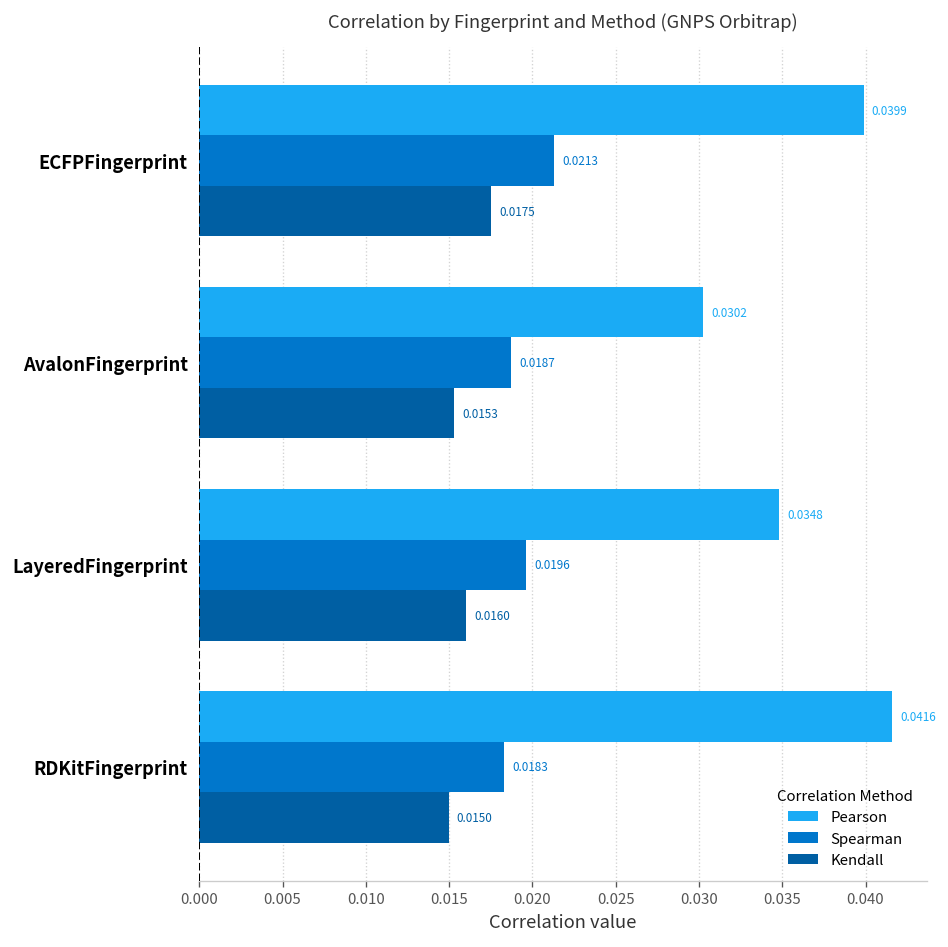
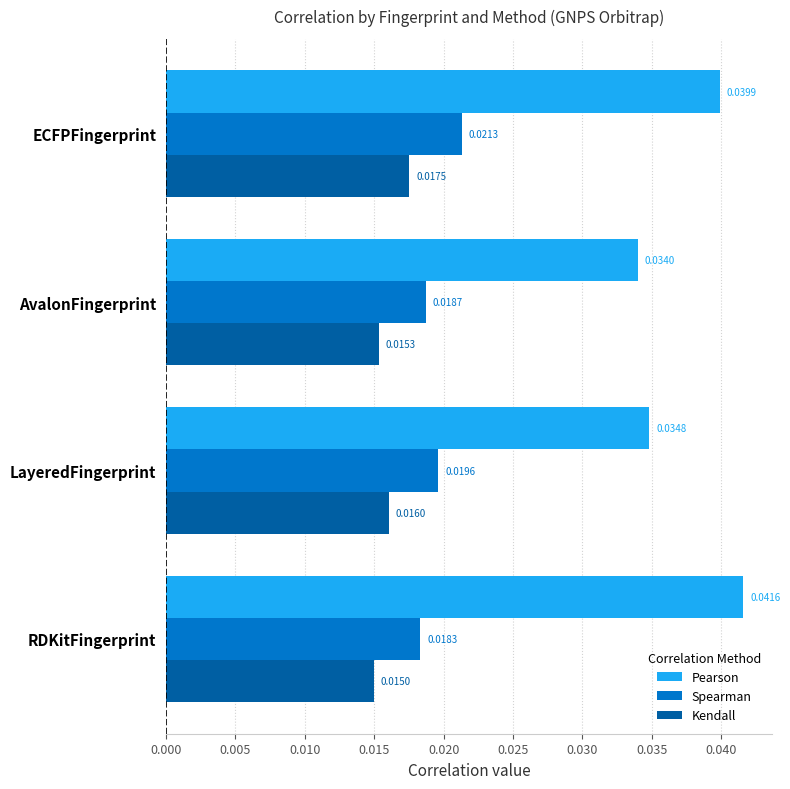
Pearson, AvalonFingerprint: 0.0302 -> 0.0340
